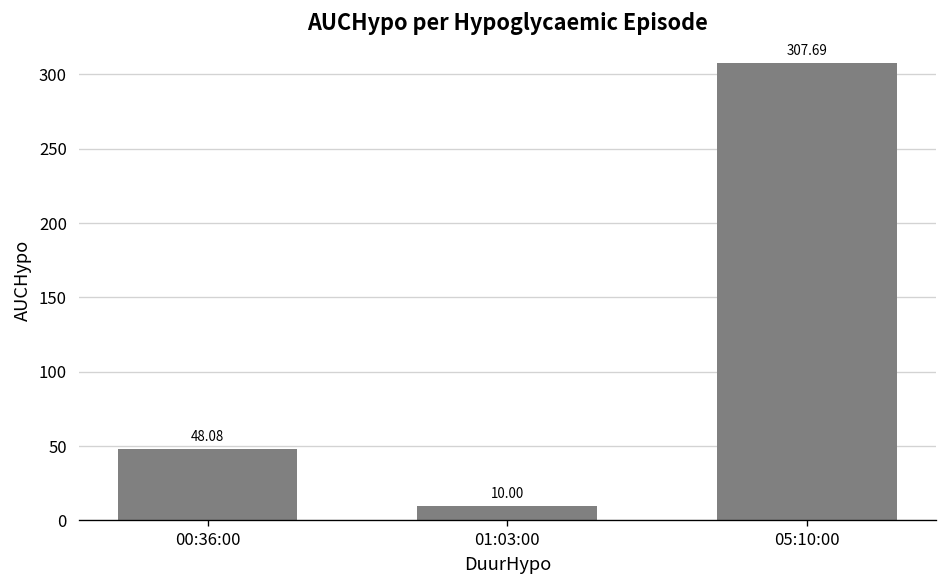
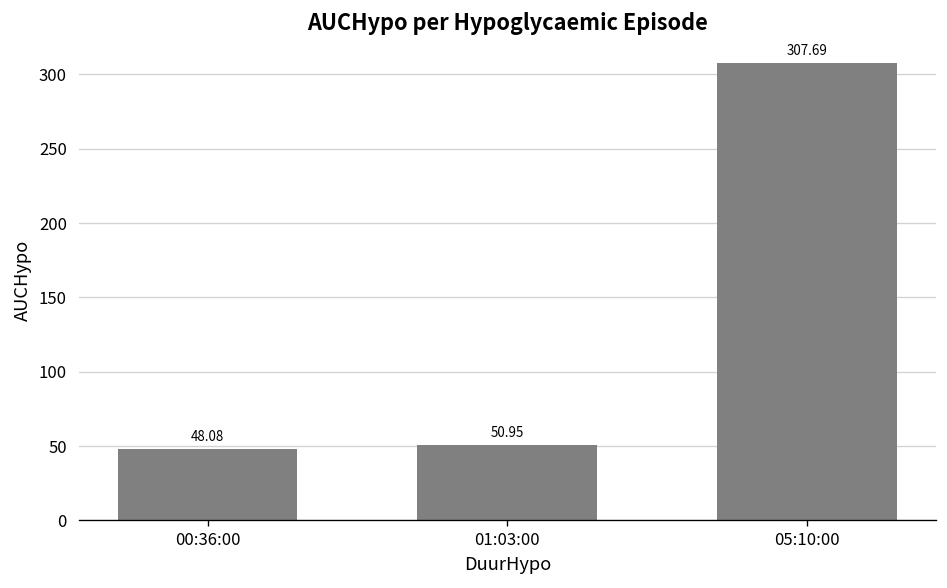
01:03:00: 10.00 -> 50.95
